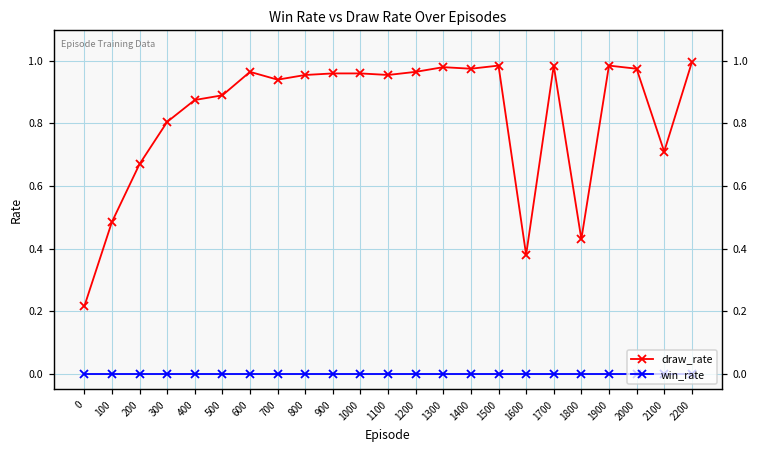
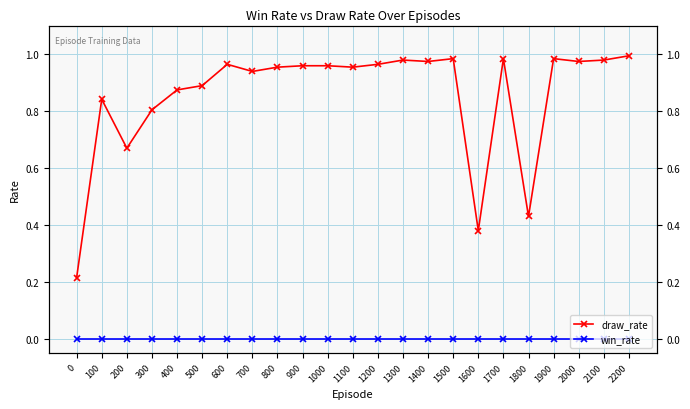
draw_rate, 100: 0.49 -> 0.84
draw_rate, 2100: 0.71 -> 0.98
